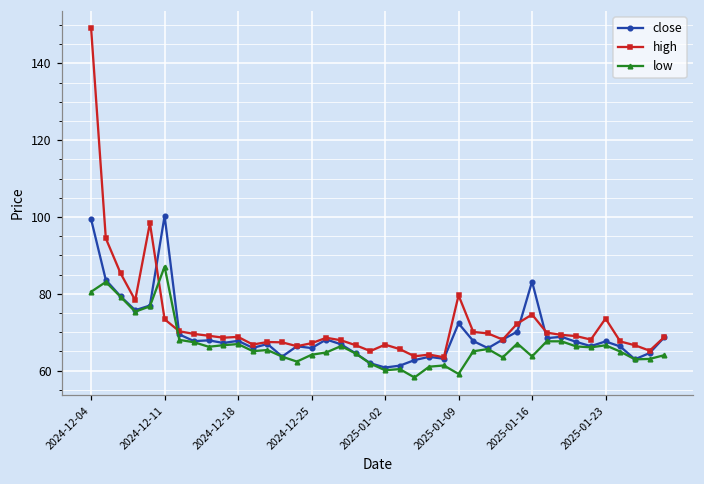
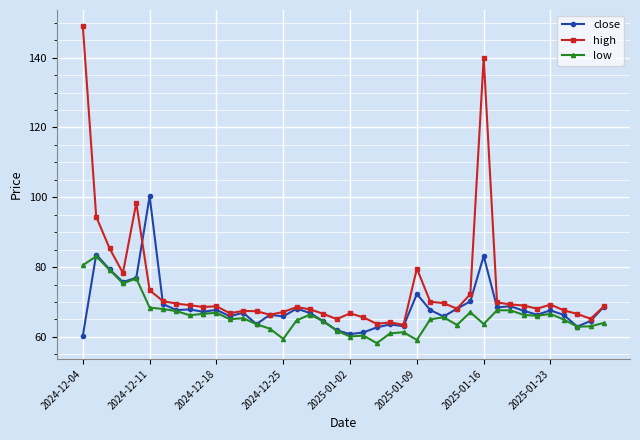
close, 2024-12-04: 99 -> 60
low, 2024-12-11: 87 -> 68
low, 2024-12-25: 64 -> 59
high, 2025-01-16: 75 -> 140
high, 2025-01-23: 74 -> 69
